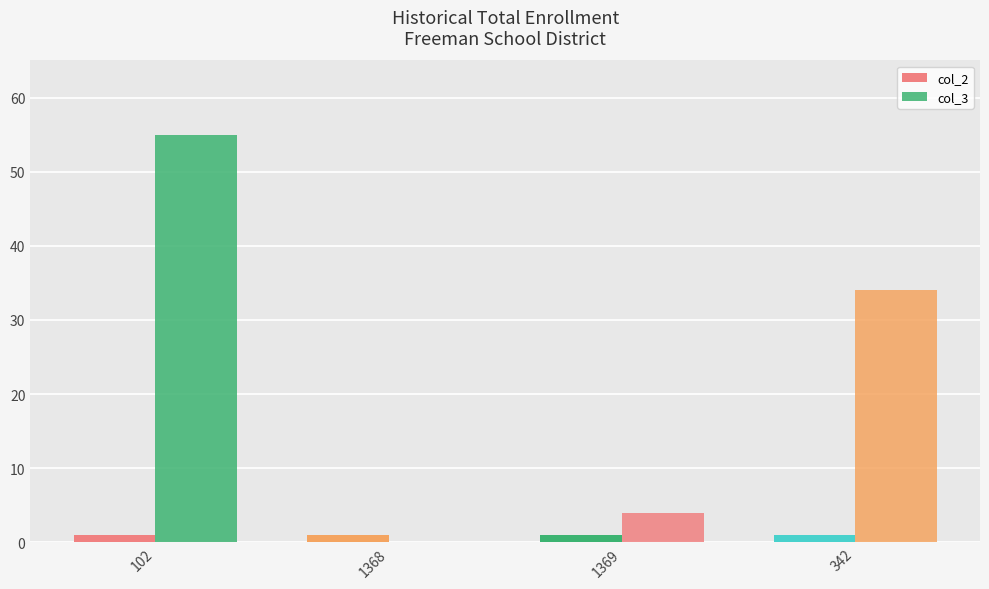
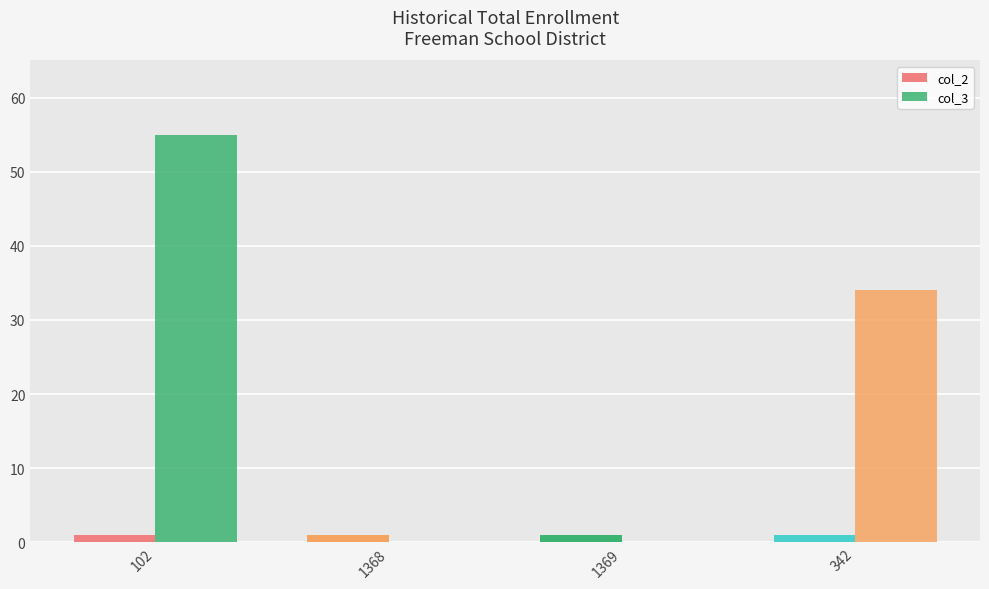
col_3, 1369: 4 -> 0
